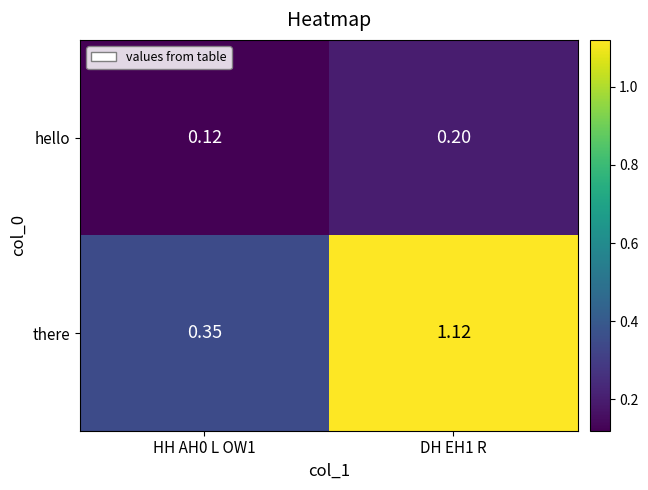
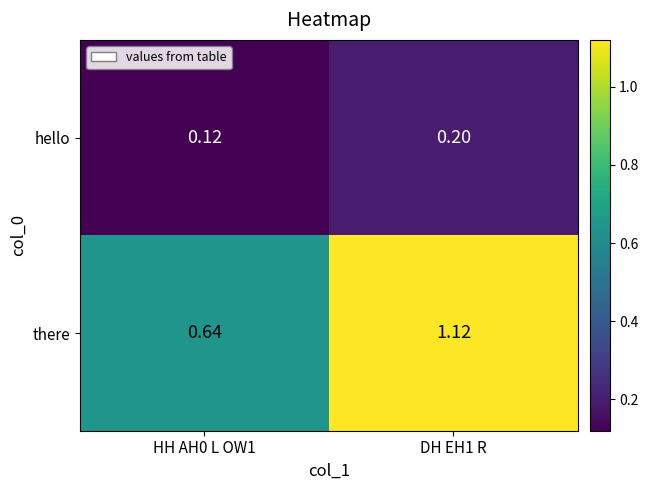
there, HH AH0 L OW1: 0.35 -> 0.64
